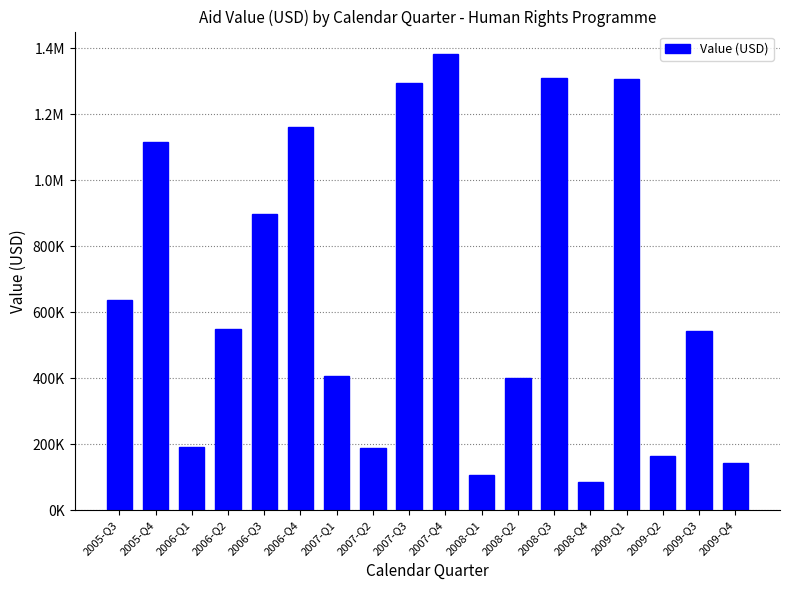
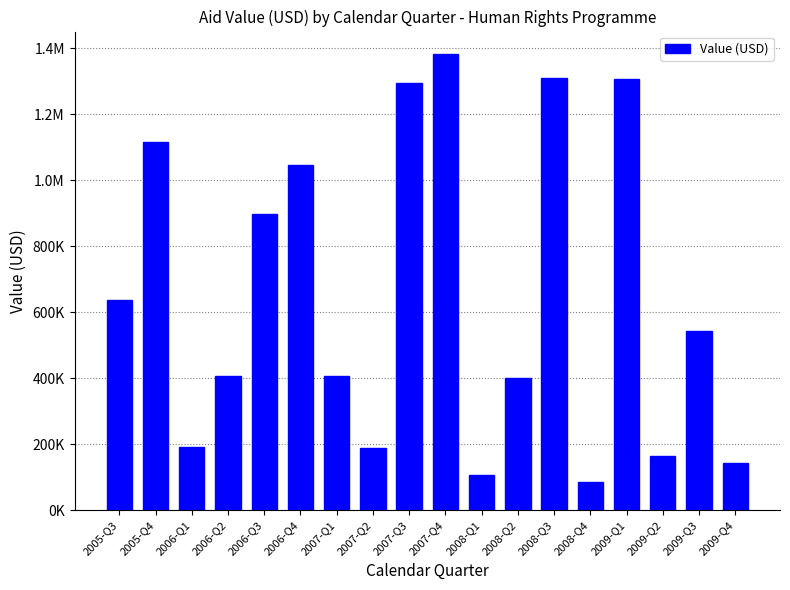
2006-Q2: 550000 -> 410000
2006-Q4: 1160000 -> 1050000
